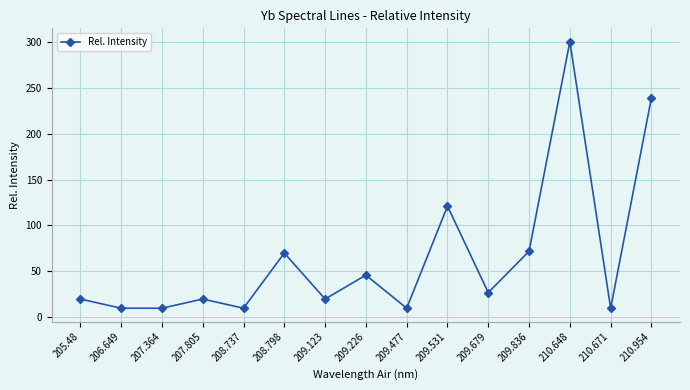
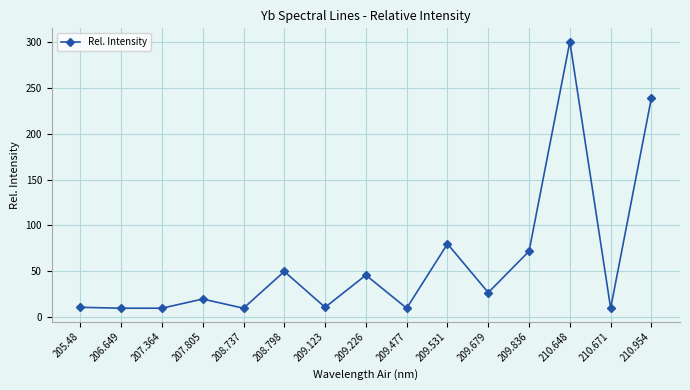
205.48: 20 -> 10
208.798: 70 -> 50
209.123: 20 -> 10
209.531: 120 -> 80
